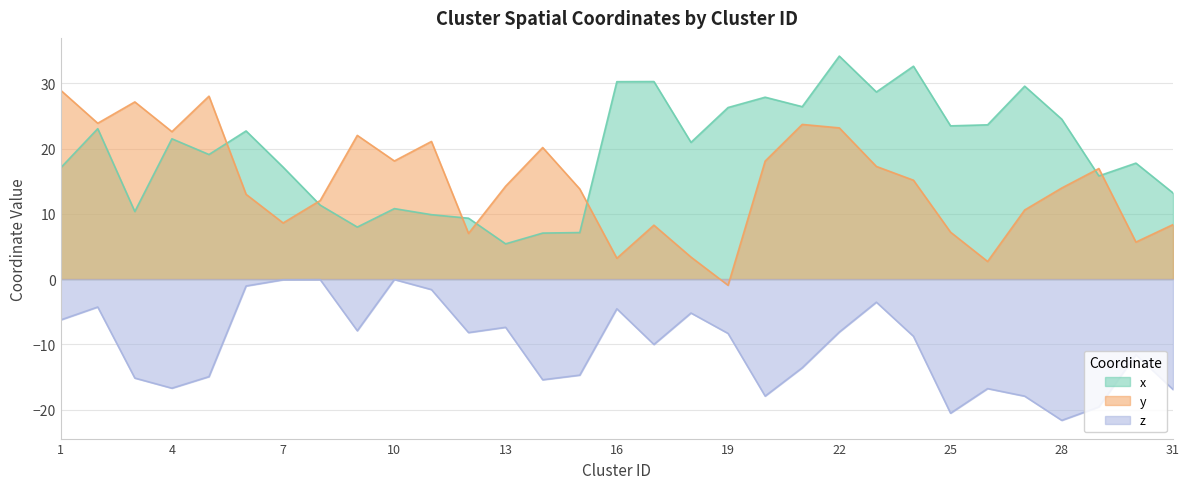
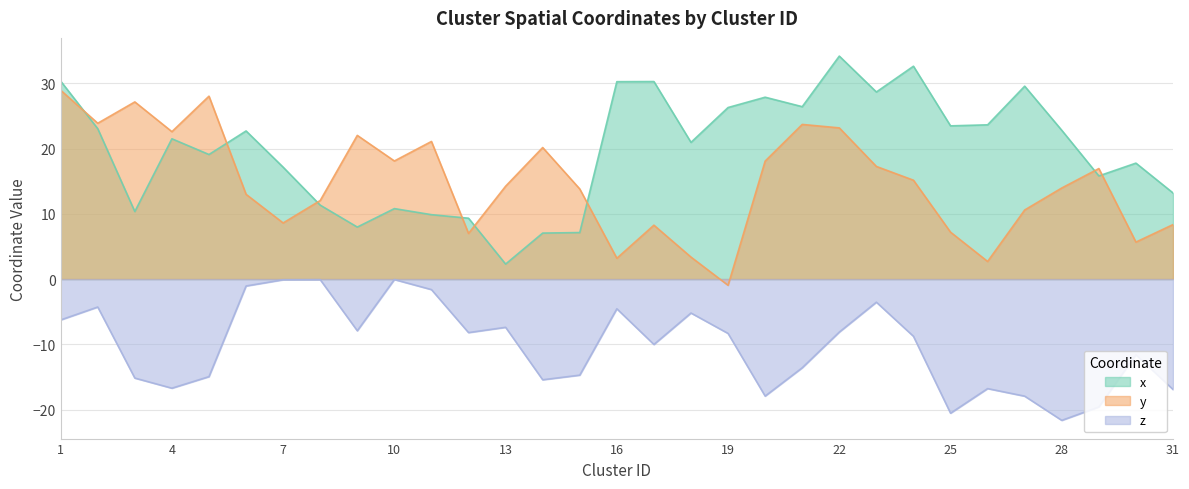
x, 1: 17 -> 30
x, 13: 5 -> 2
x, 28: 25 -> 23
